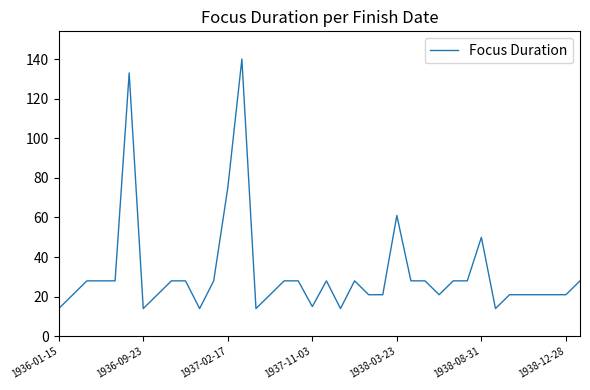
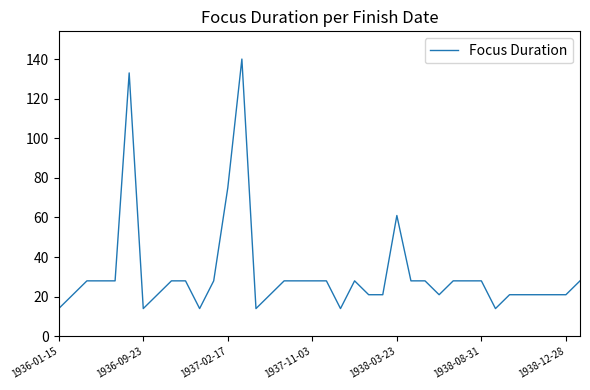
1937-11-03: 15 -> 28
1938-08-31: 50 -> 28
